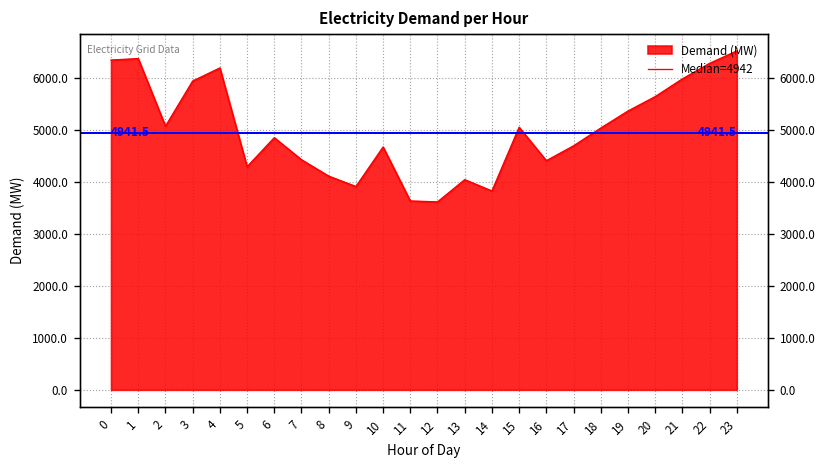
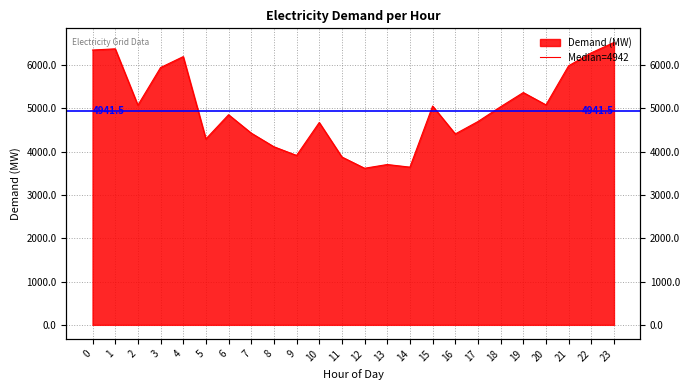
11: 3600 -> 3900
13: 4000 -> 3700
14: 3800 -> 3600
20: 5600 -> 5100
